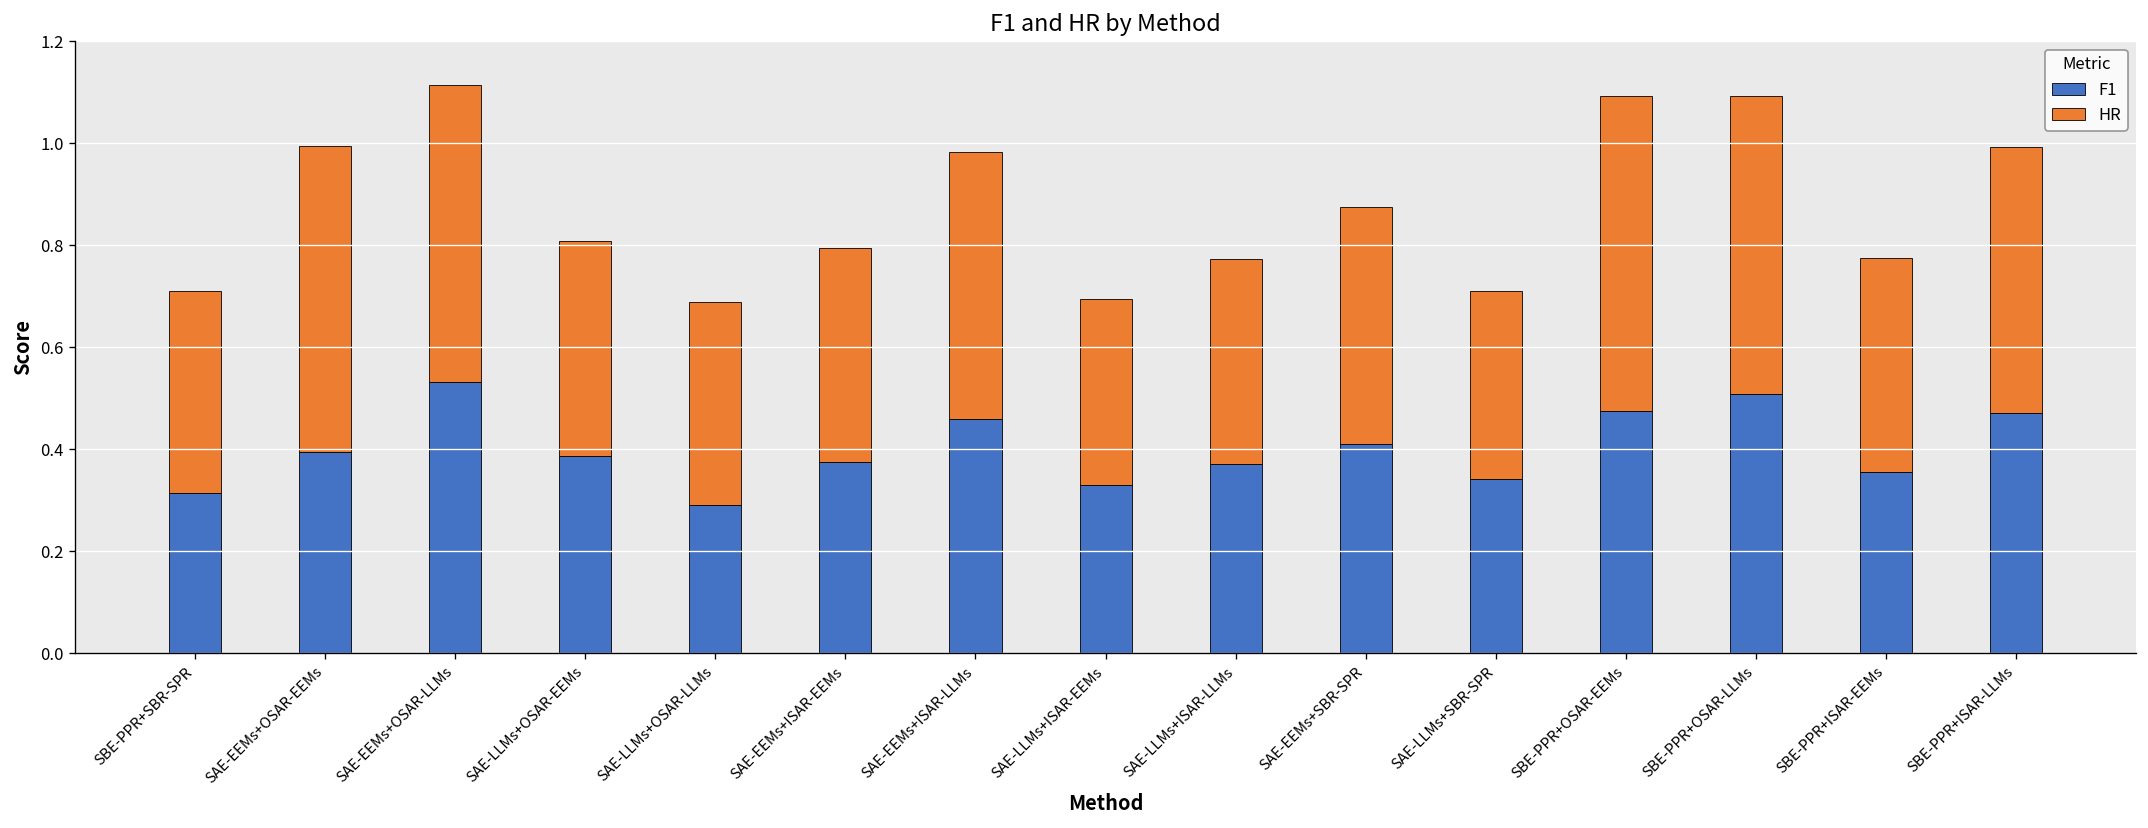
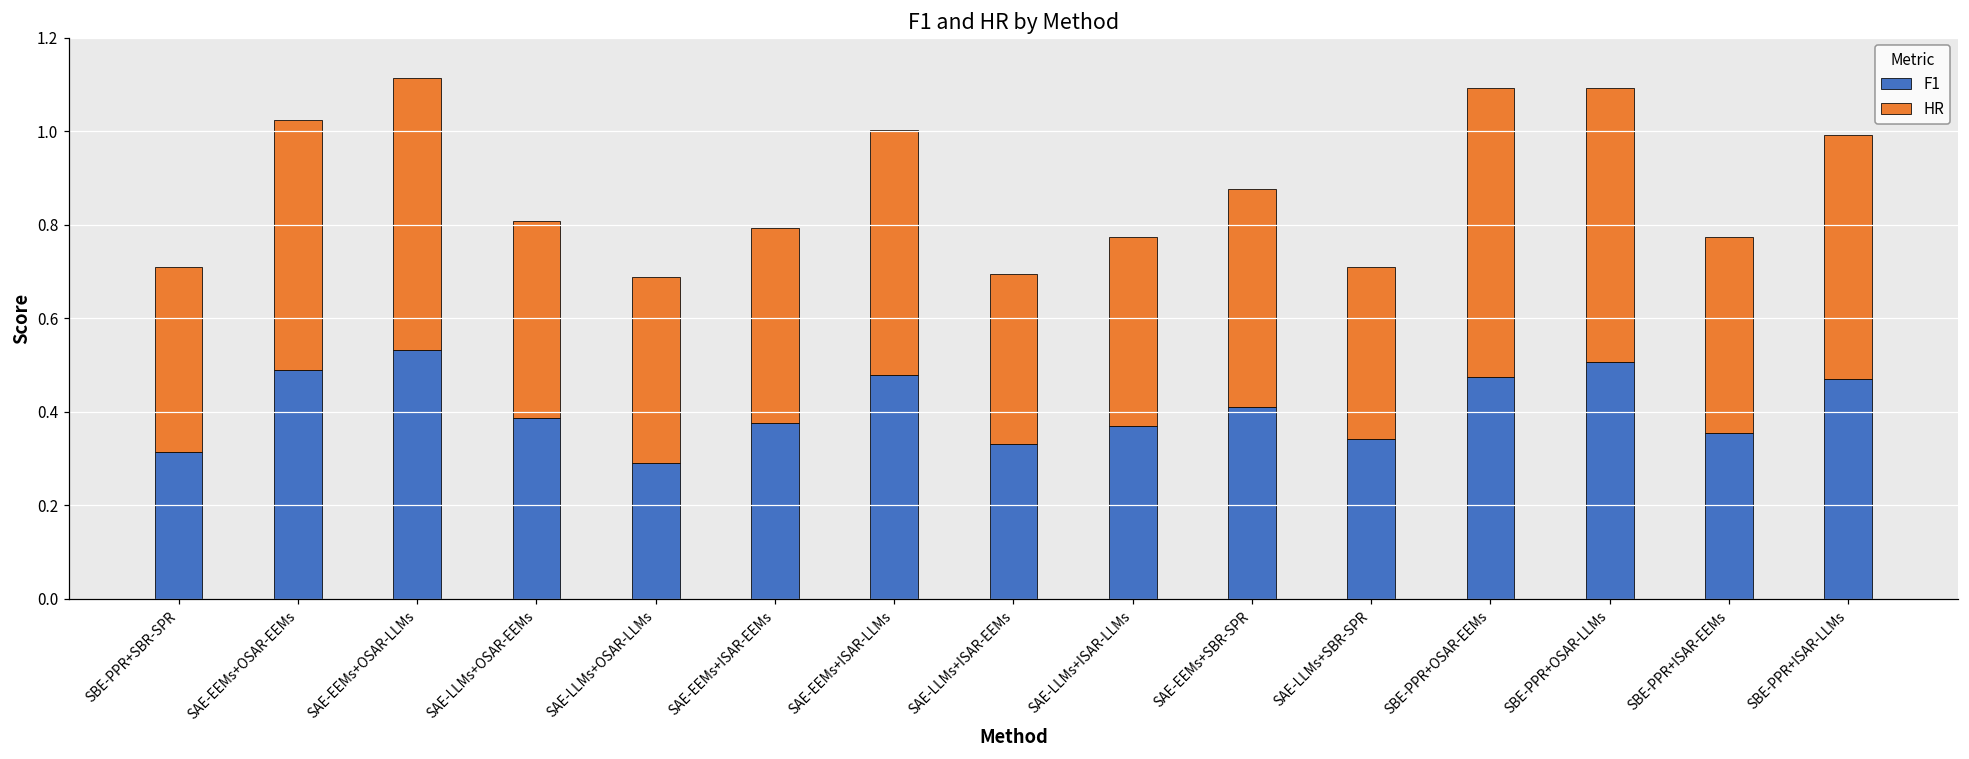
F1, SAE-EEMs+OSAR-EEMs: 0.39 -> 0.49
HR, SAE-EEMs+OSAR-EEMs: 0.60 -> 0.54
F1, SAE-EEMs+ISAR-LLMs: 0.46 -> 0.48
